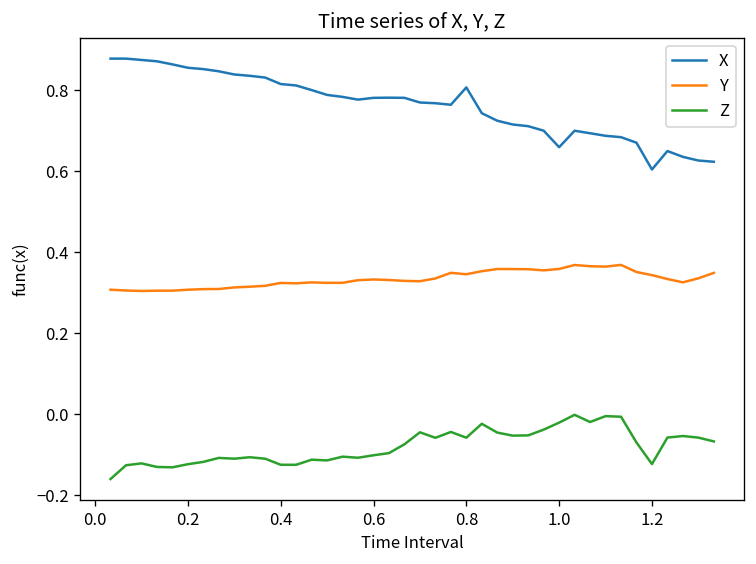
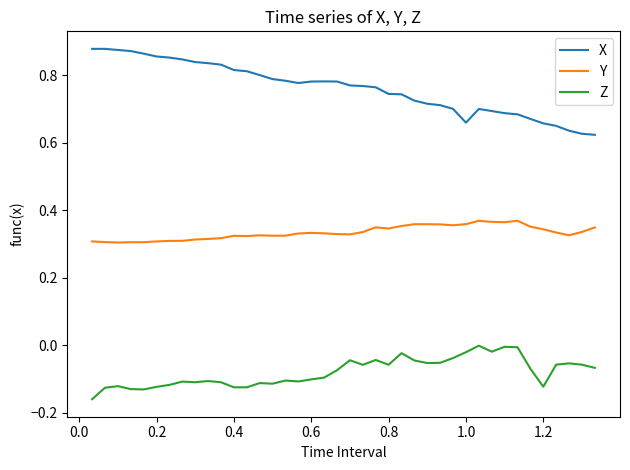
X, 0.8: 0.81 -> 0.74
X, 1.2: 0.60 -> 0.66
